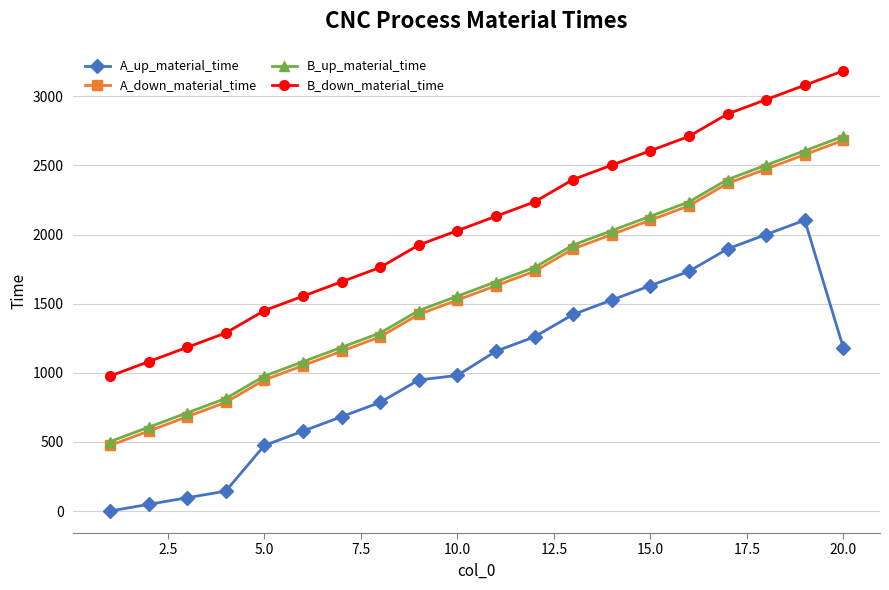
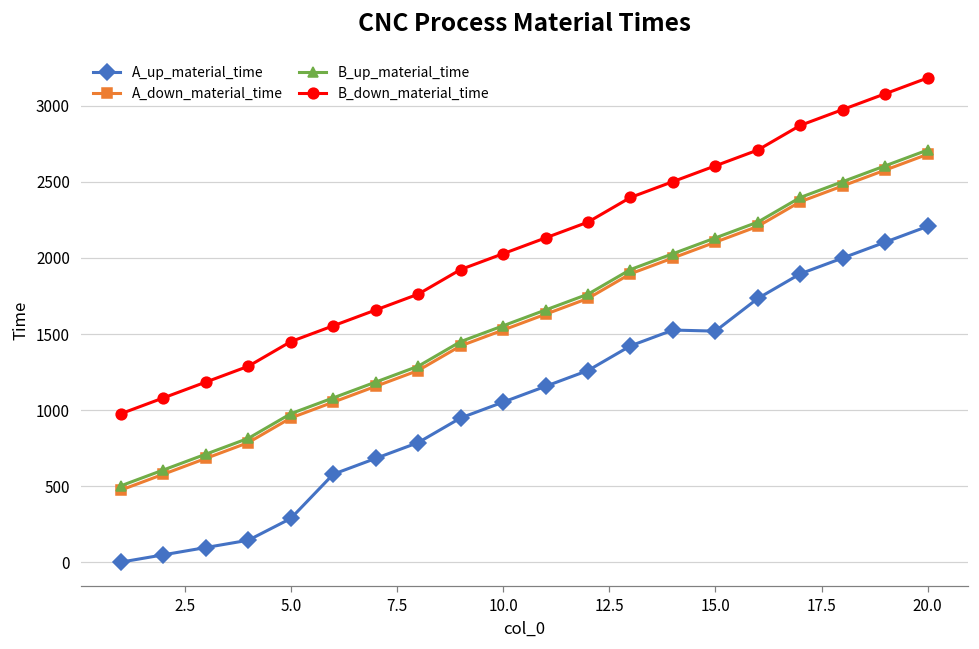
A_up_material_time, 5.0: 470 -> 290
A_up_material_time, 10.0: 980 -> 1050
A_up_material_time, 15.0: 1630 -> 1520
A_up_material_time, 20.0: 1180 -> 2210
